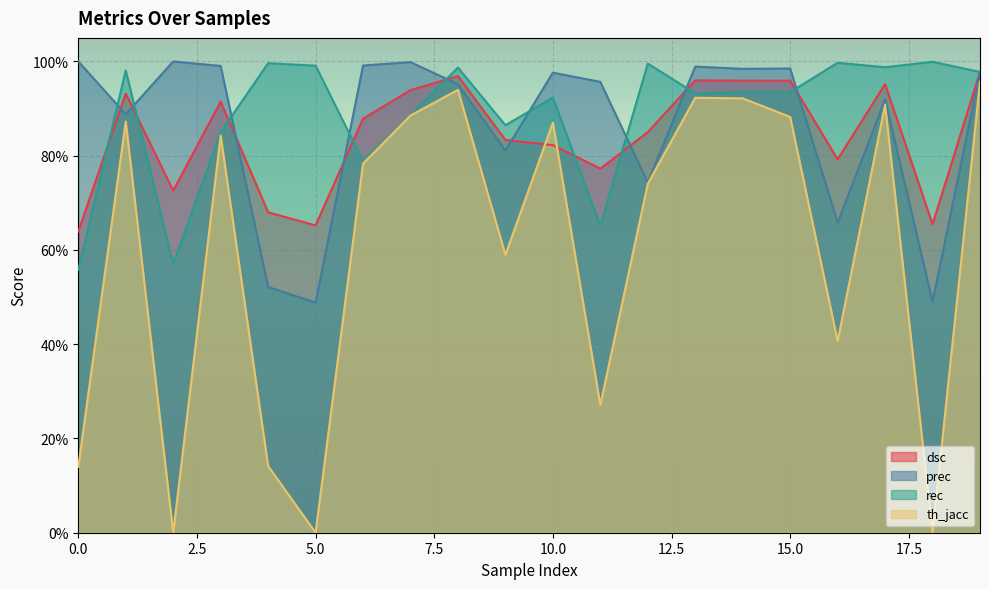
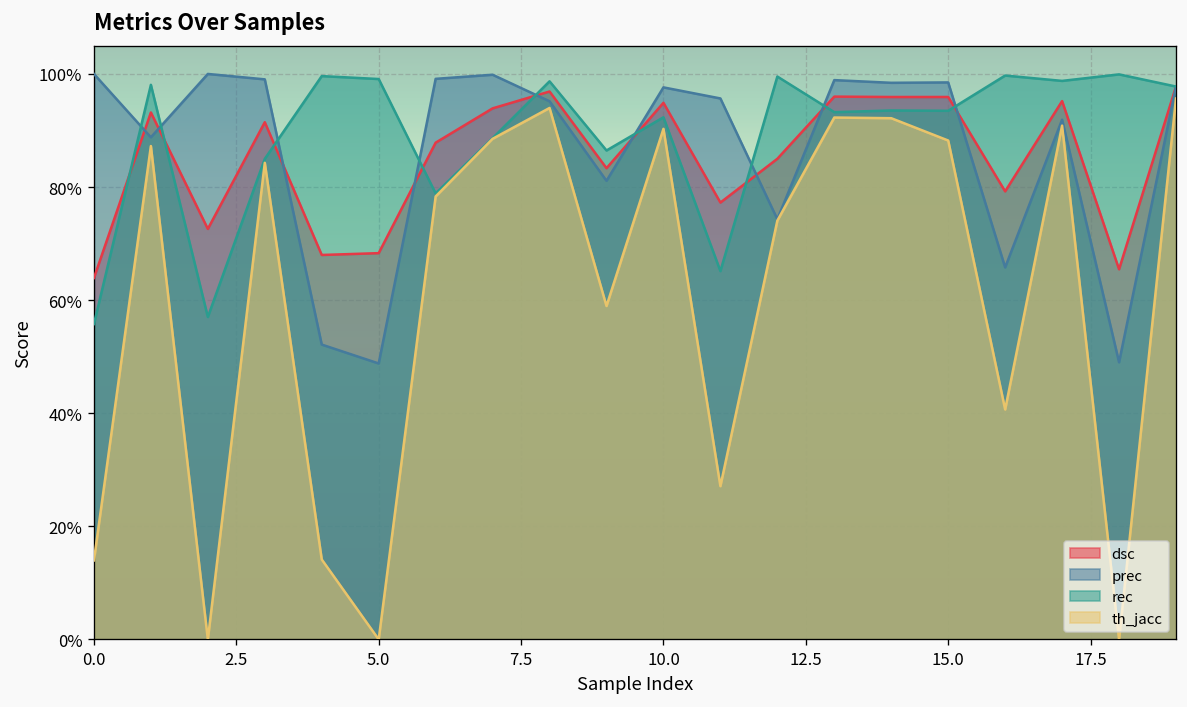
dsc, 5.0: 65% -> 68%
dsc, 10.0: 82% -> 95%
th_jacc, 10.0: 87% -> 90%
